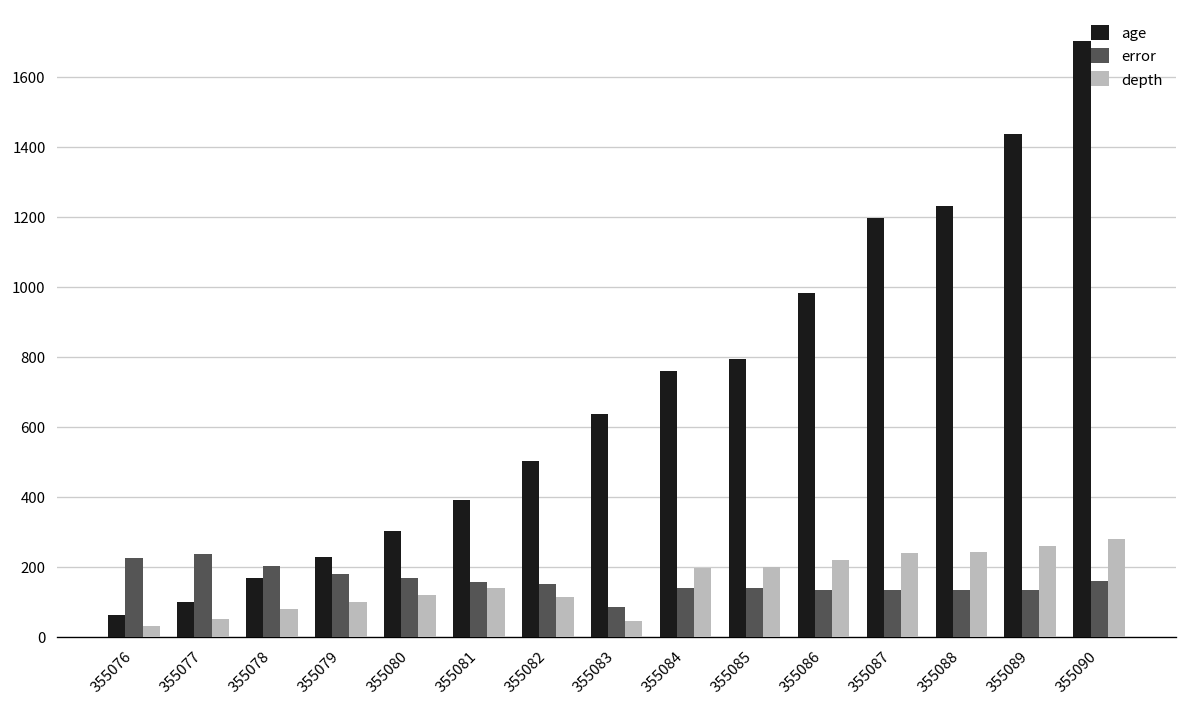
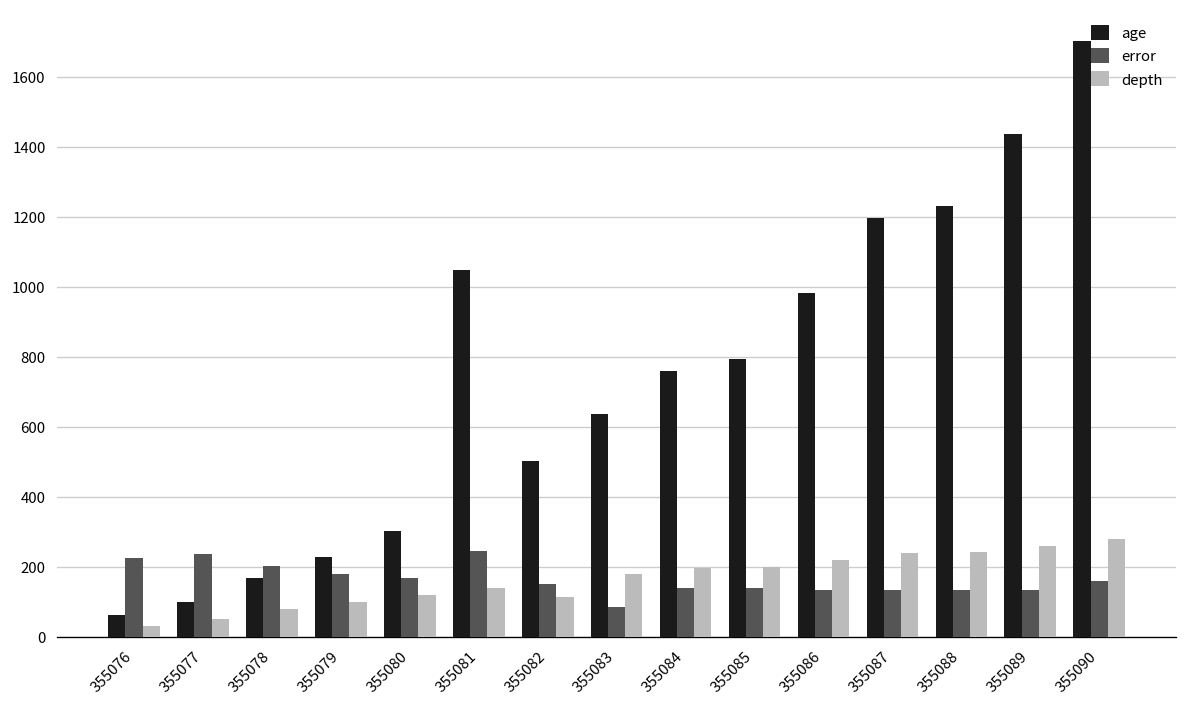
age, 355081: 390 -> 1050
error, 355081: 160 -> 250
depth, 355083: 50 -> 180
